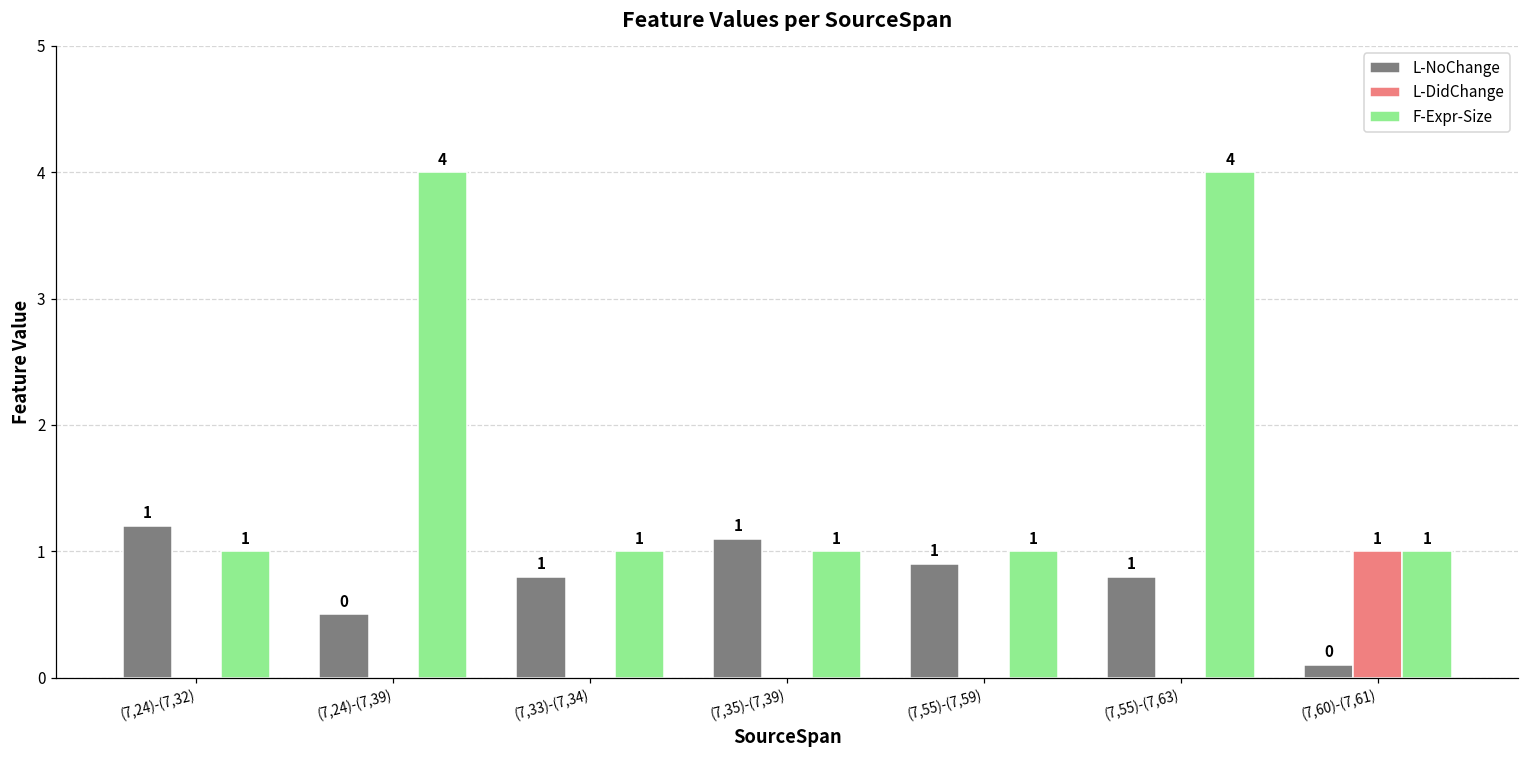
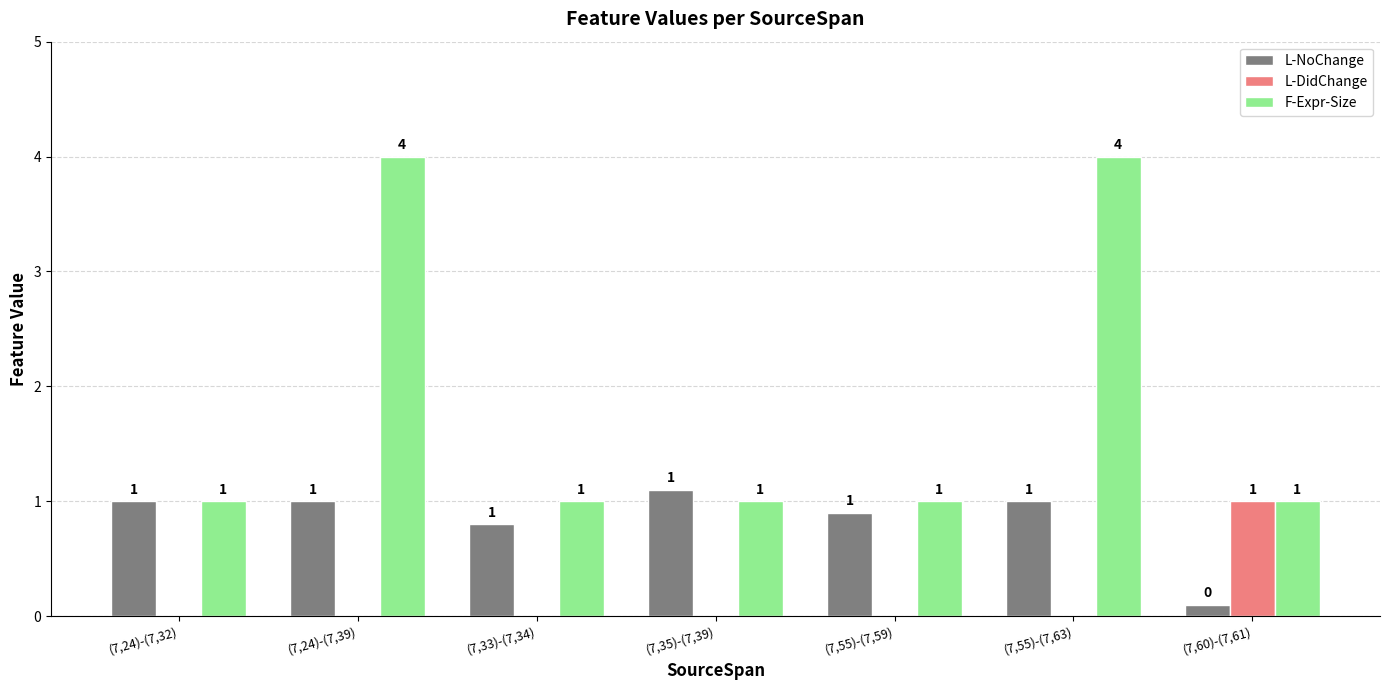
L-NoChange, (7,24)-(7,32): 1.2 -> 1.0
L-NoChange, (7,24)-(7,39): 0 -> 1
L-NoChange, (7,55)-(7,63): 0.8 -> 1.0
